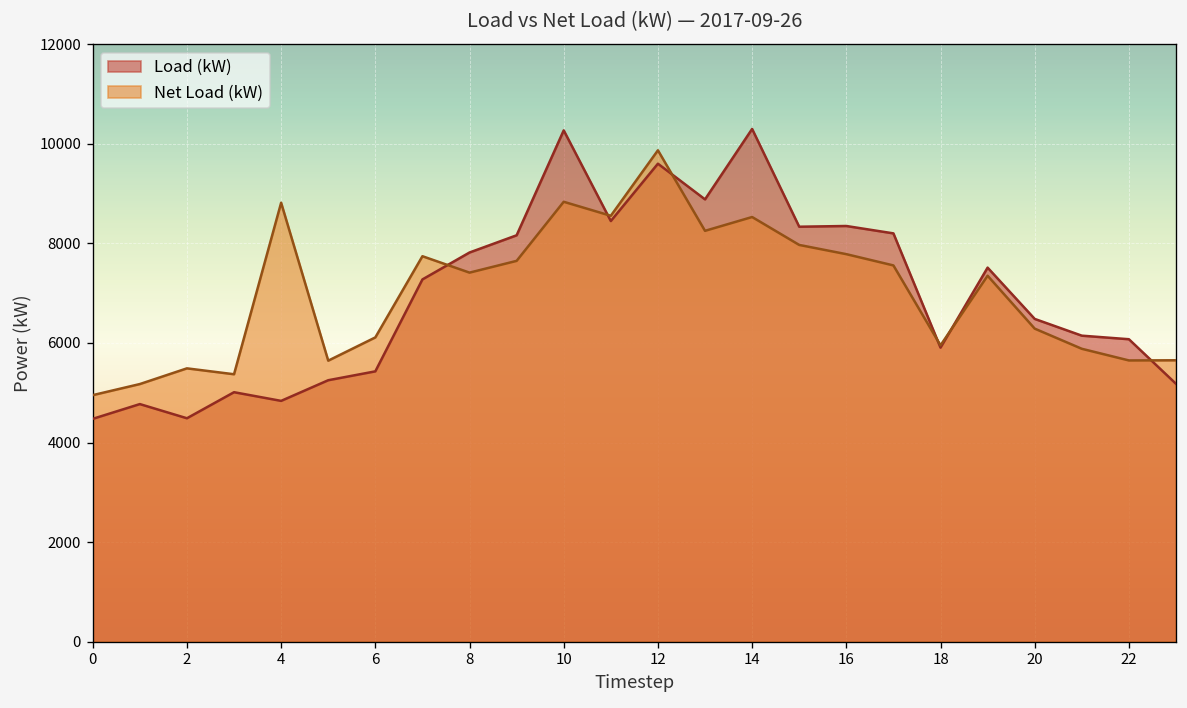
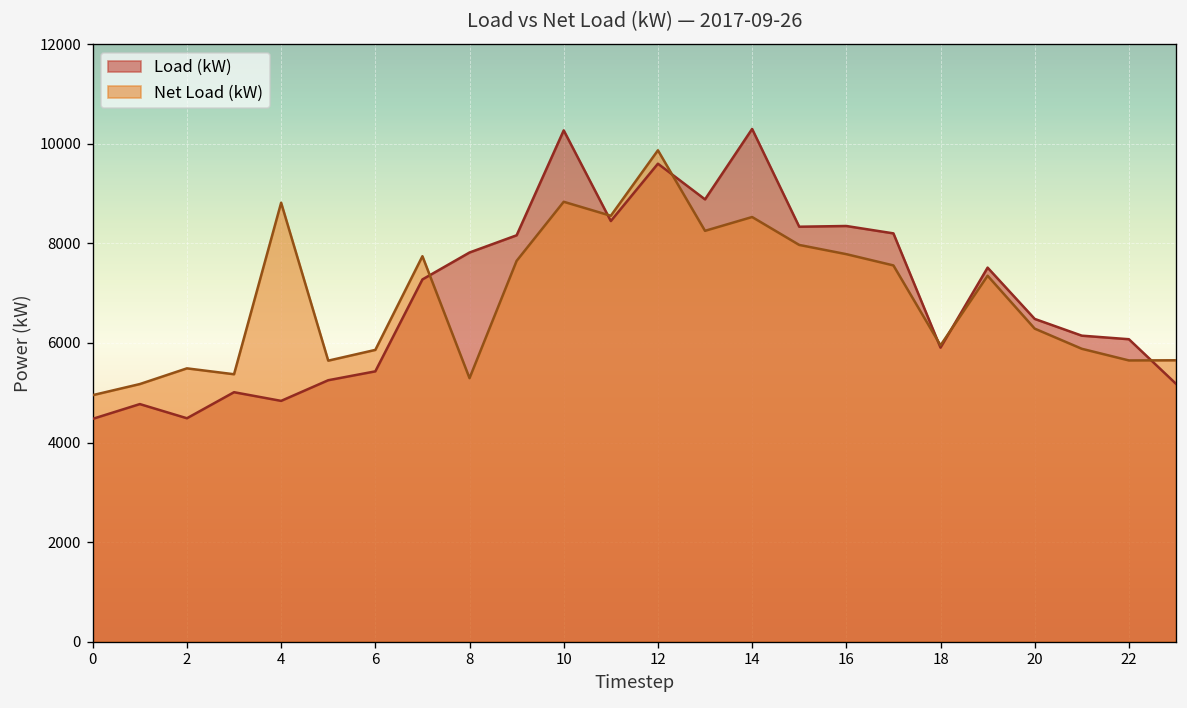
Net Load (kW), 6: 6100 -> 5900
Net Load (kW), 8: 7400 -> 5300
